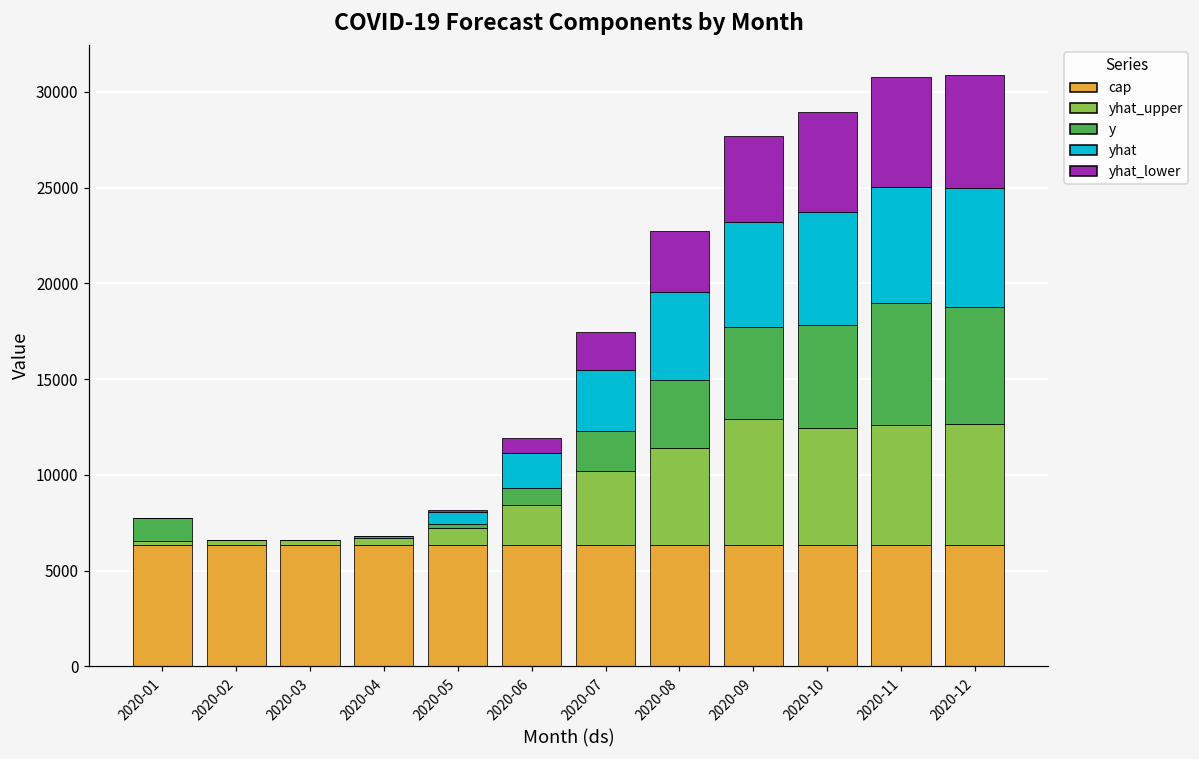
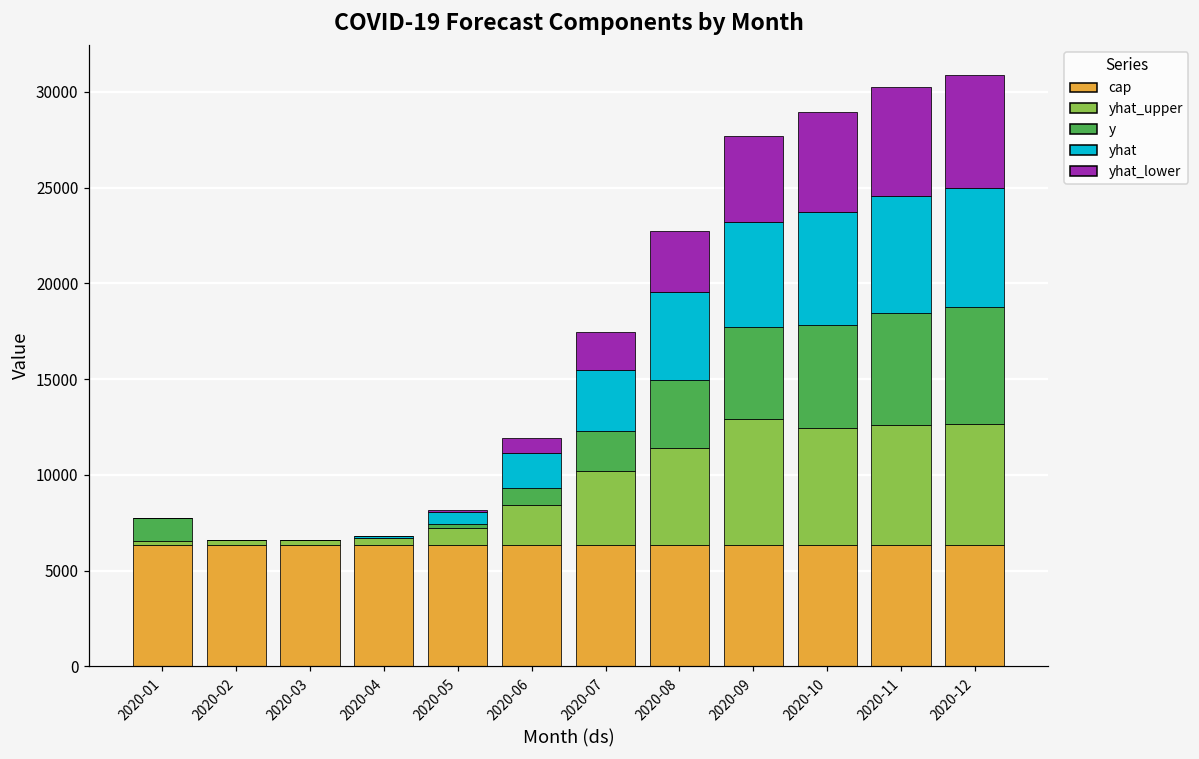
y, 2020-11: 6400 -> 5900
